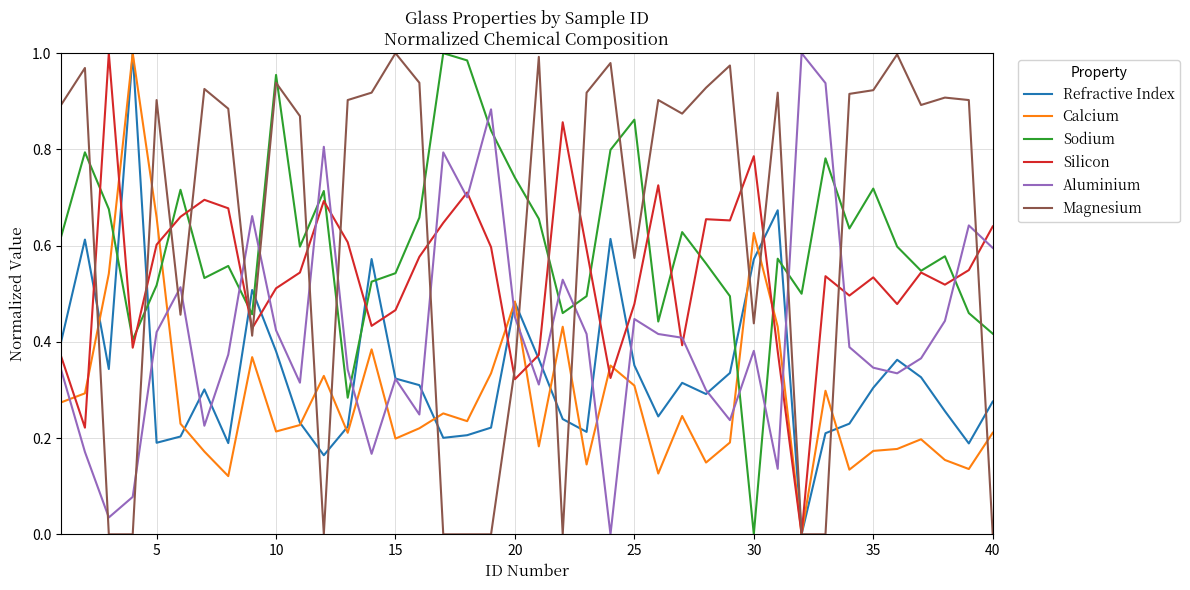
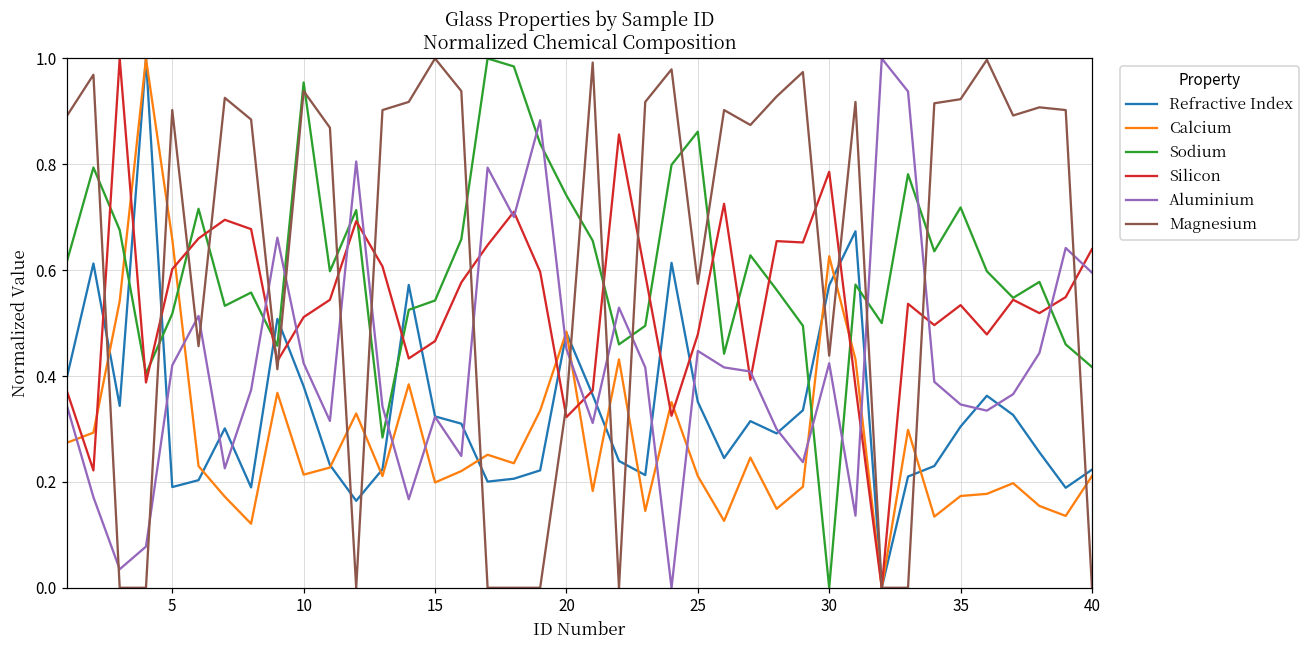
Calcium, 25: 0.31 -> 0.21
Aluminium, 30: 0.38 -> 0.42
Refractive Index, 40: 0.28 -> 0.22
